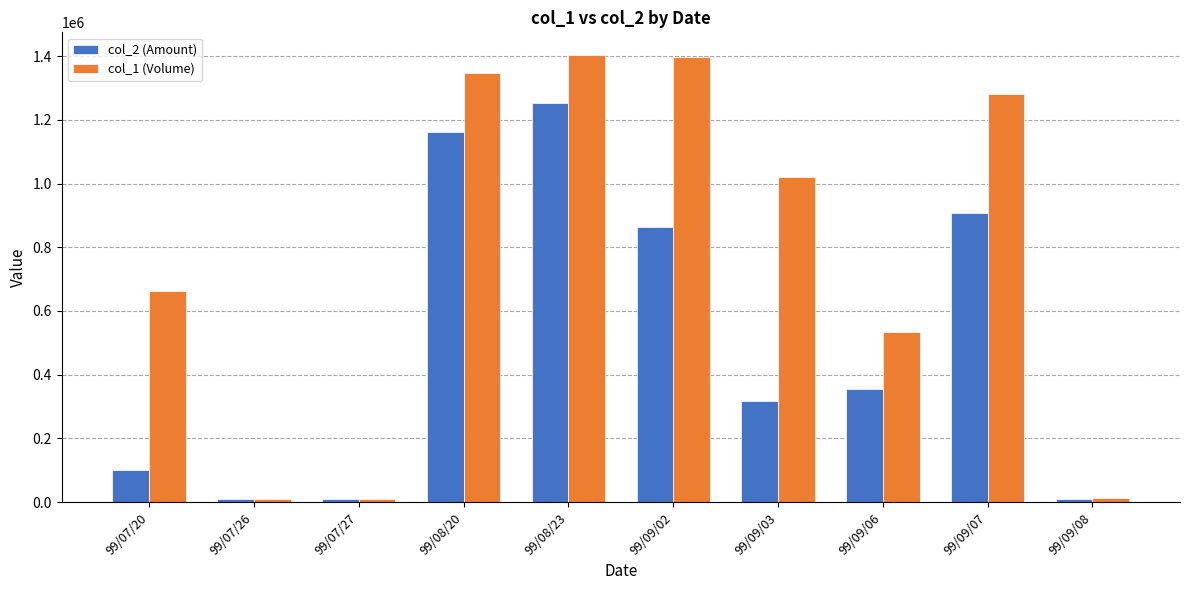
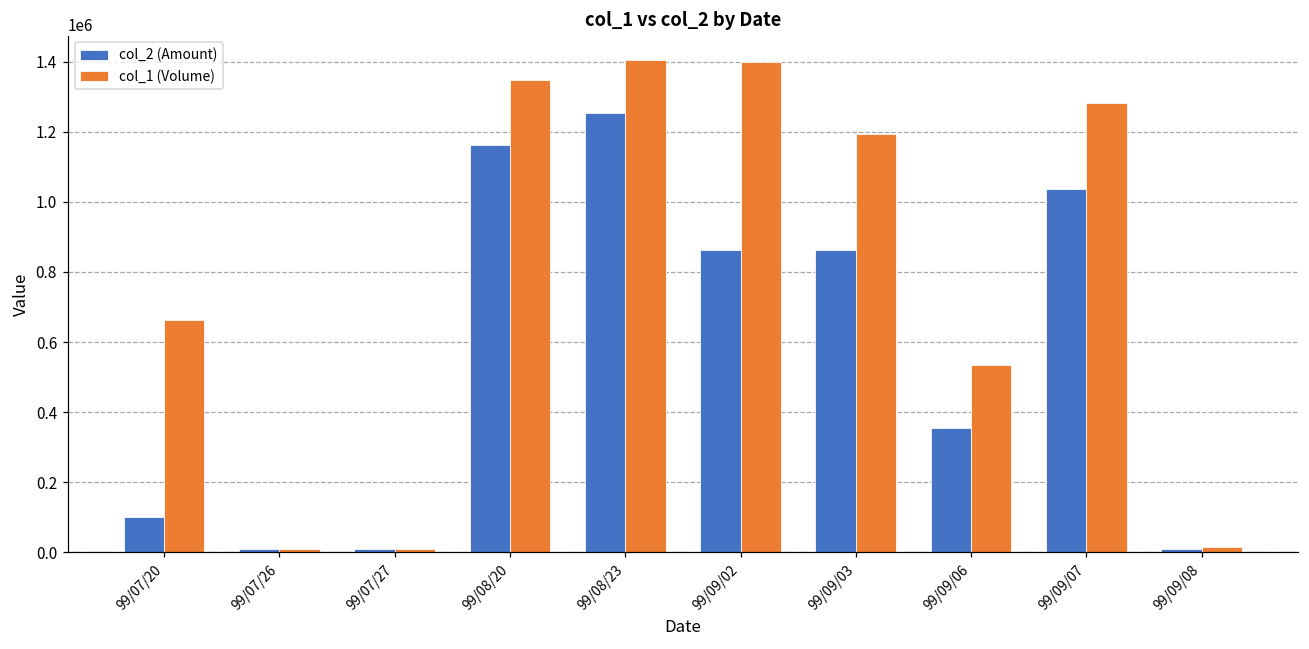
col_2 (Amount), 99/09/03: 320000 -> 860000
col_1 (Volume), 99/09/03: 1020000 -> 1190000
col_2 (Amount), 99/09/07: 910000 -> 1040000
